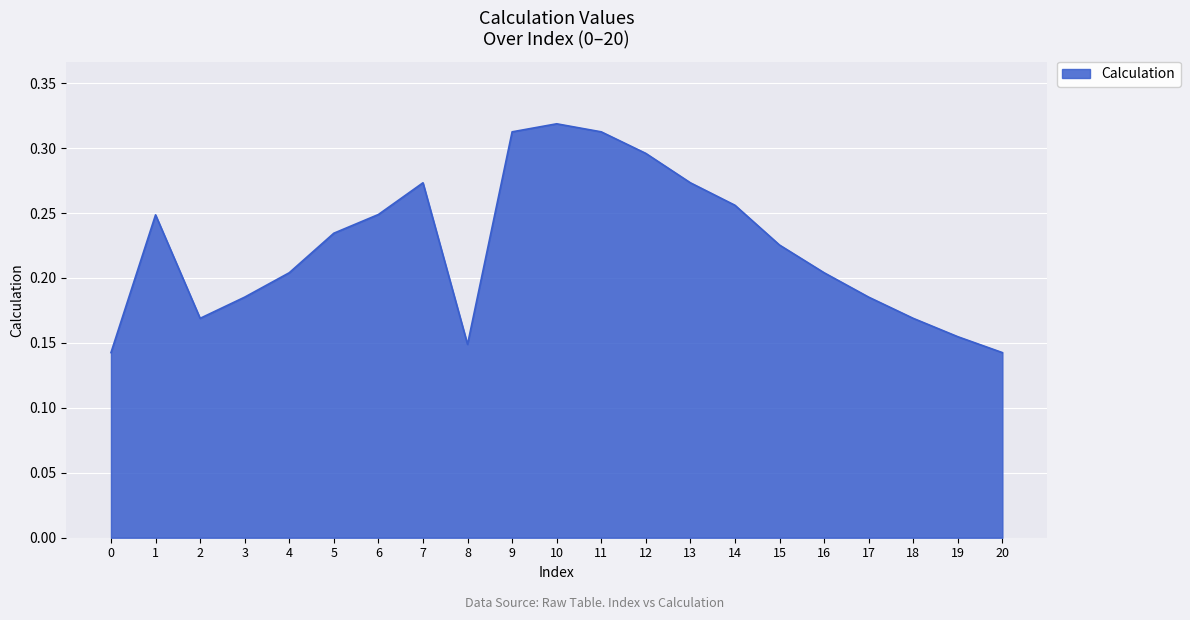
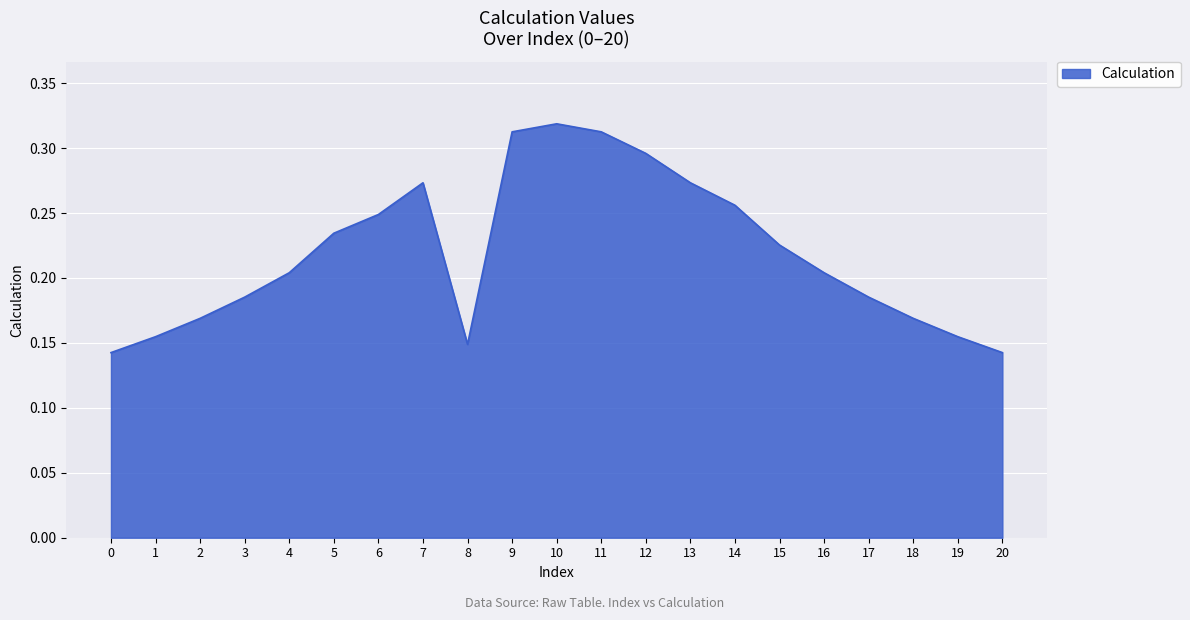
1: 0.249 -> 0.155
